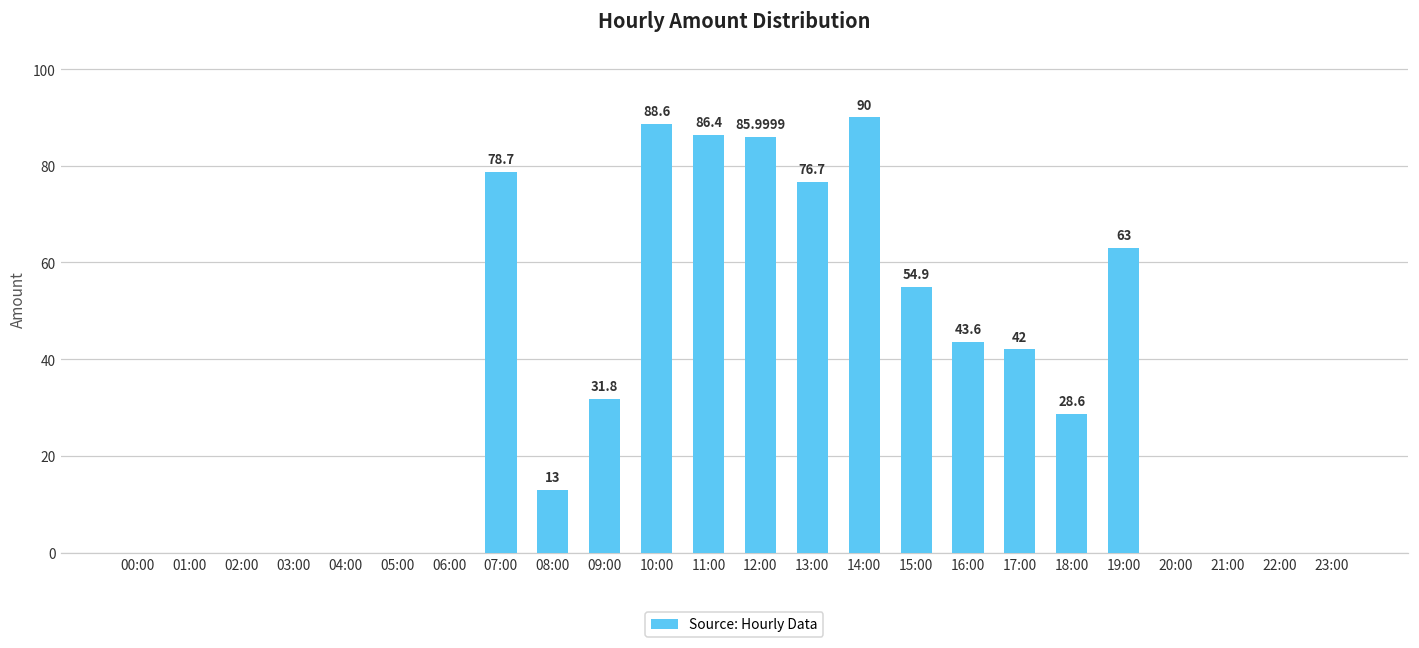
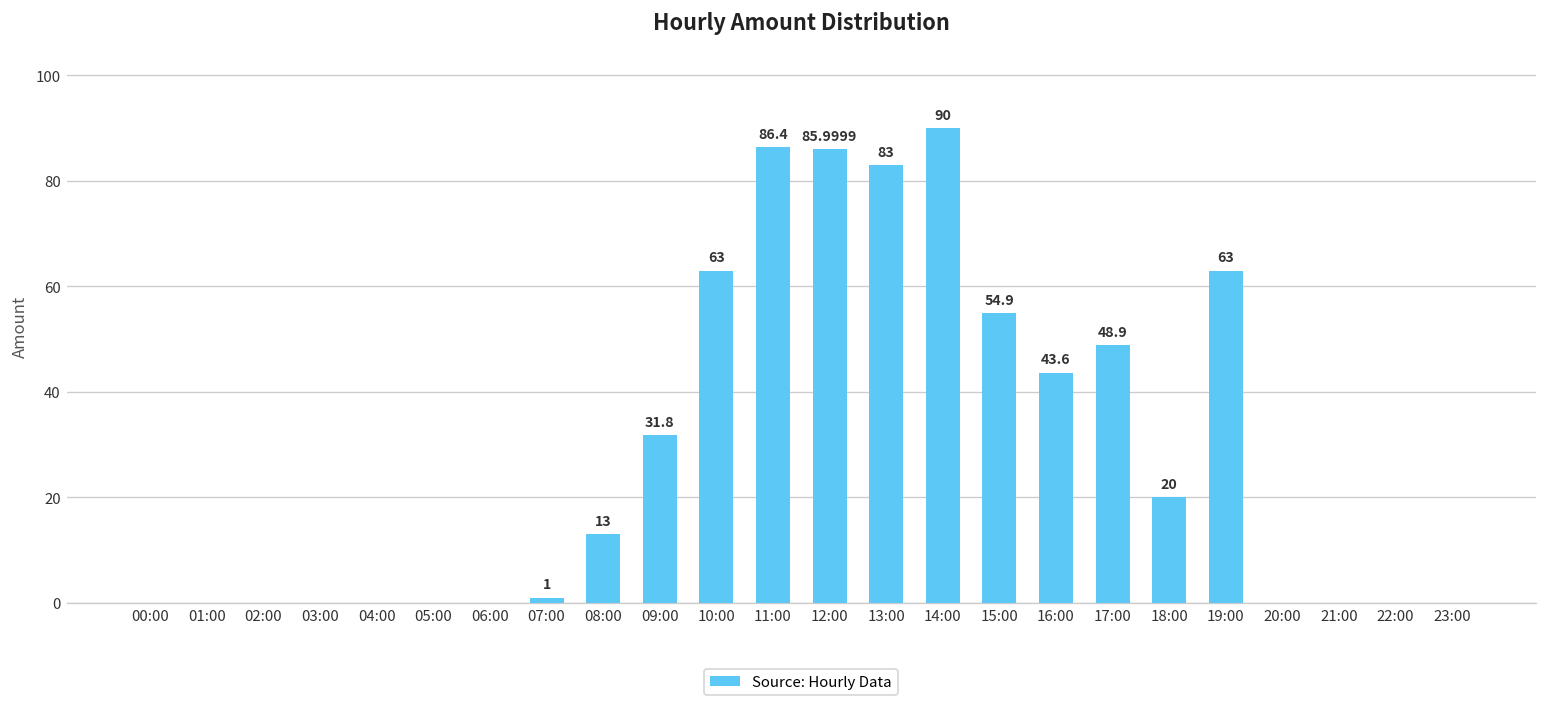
07:00: 78.7 -> 1
10:00: 88.6 -> 63
13:00: 76.7 -> 83
17:00: 42 -> 48.9
18:00: 28.6 -> 20
